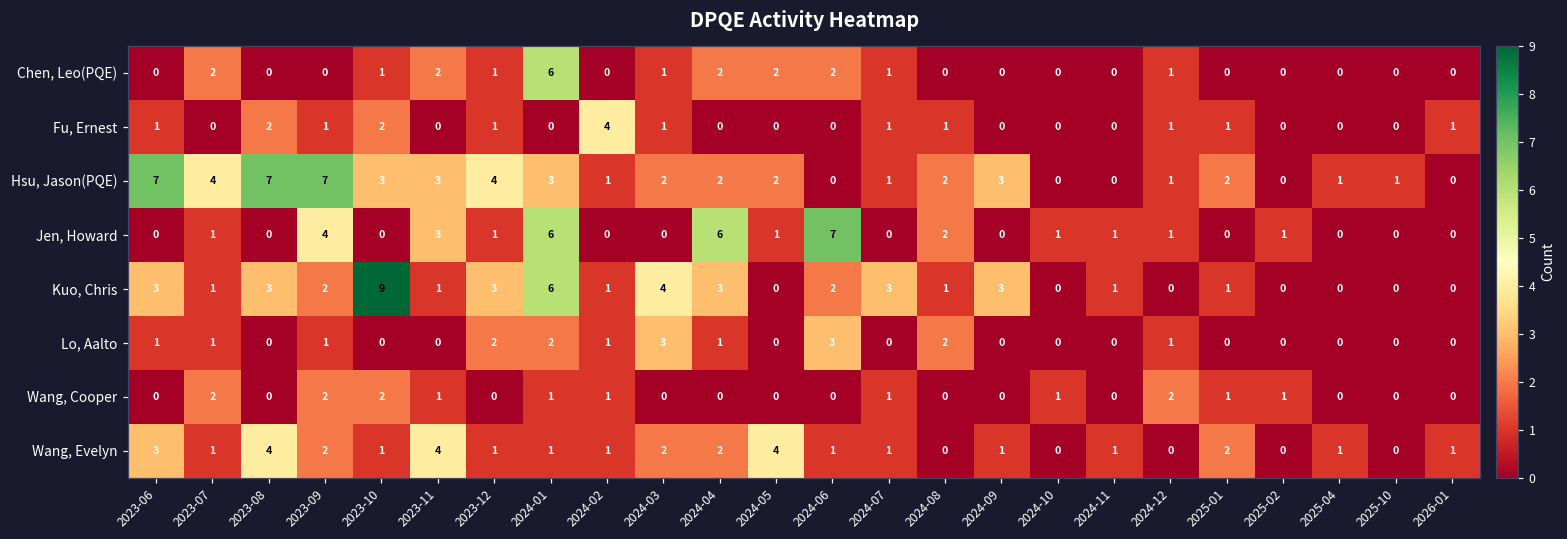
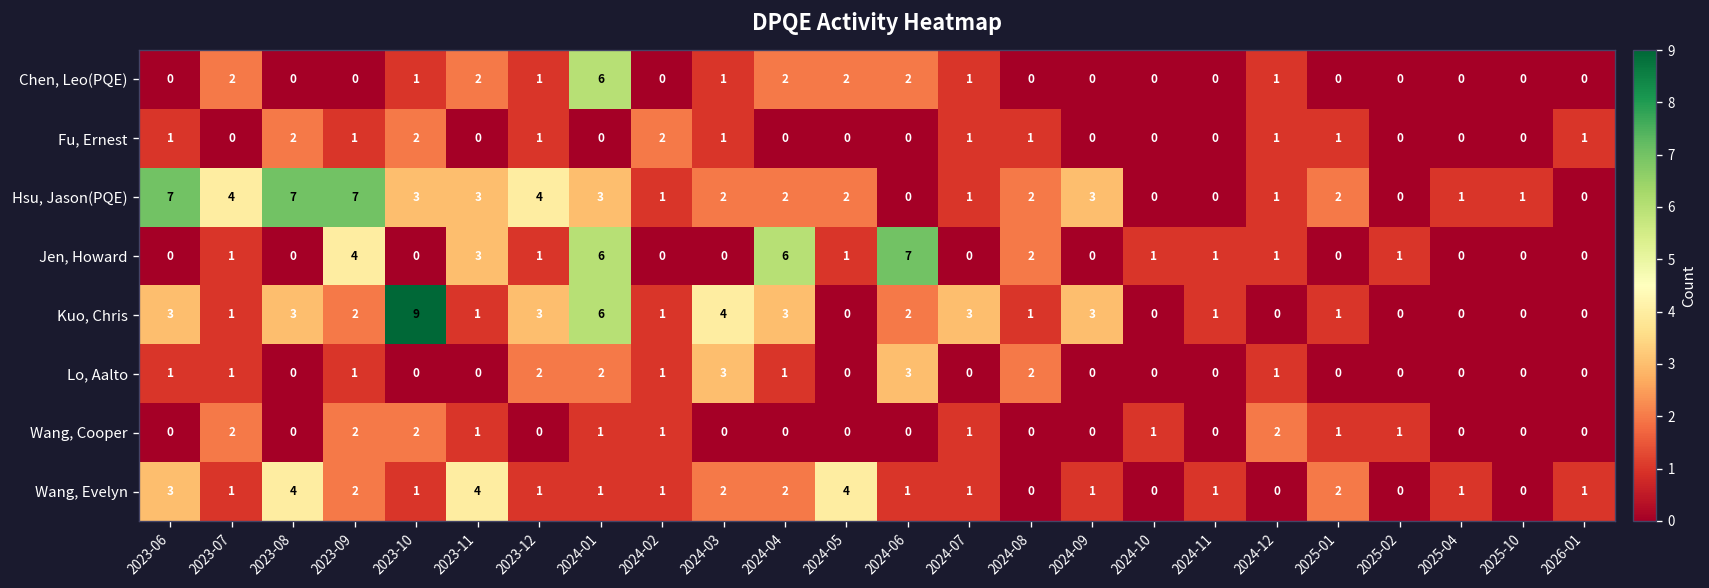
Fu, Ernest, 2024-02: 4 -> 2
